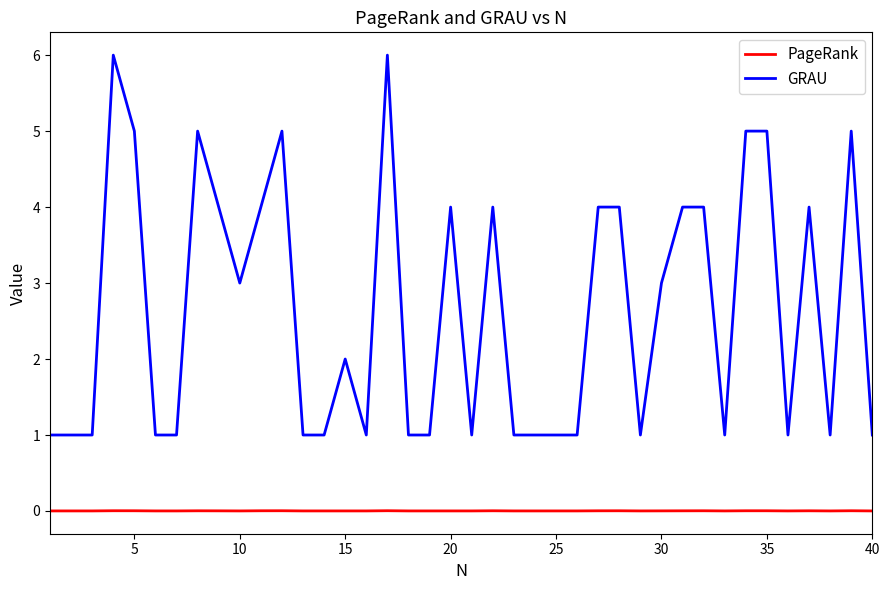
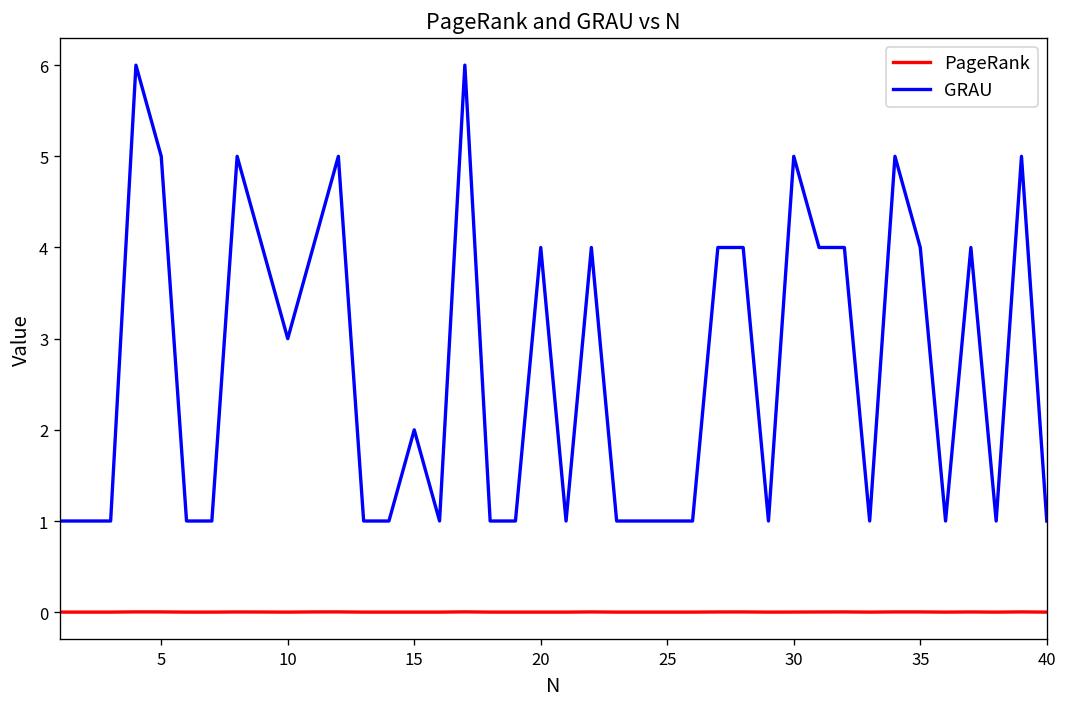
GRAU, 30: 3 -> 5
GRAU, 35: 5 -> 4
